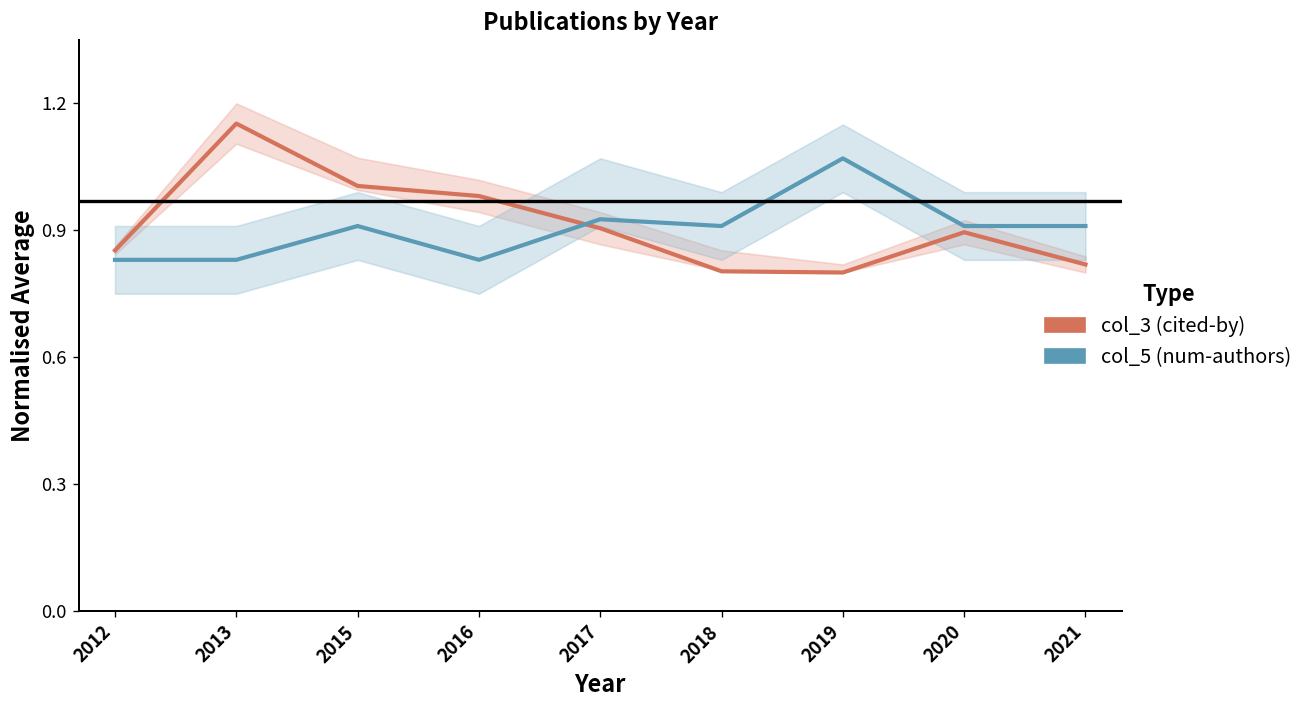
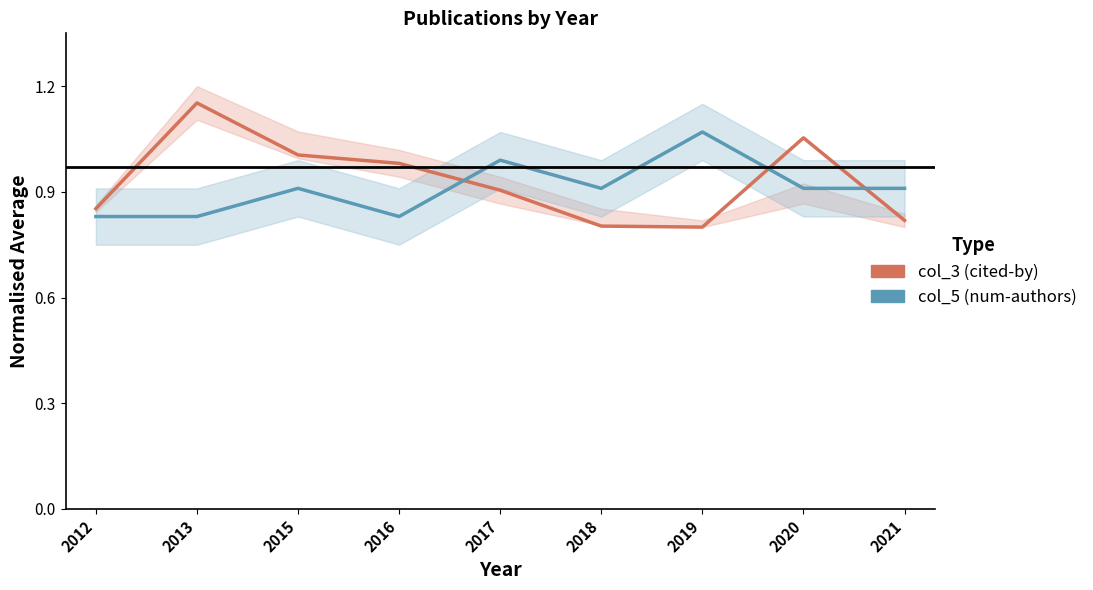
col_5 (num-authors), 2017: 0.93 -> 0.99
col_3 (cited-by), 2020: 0.90 -> 1.05
